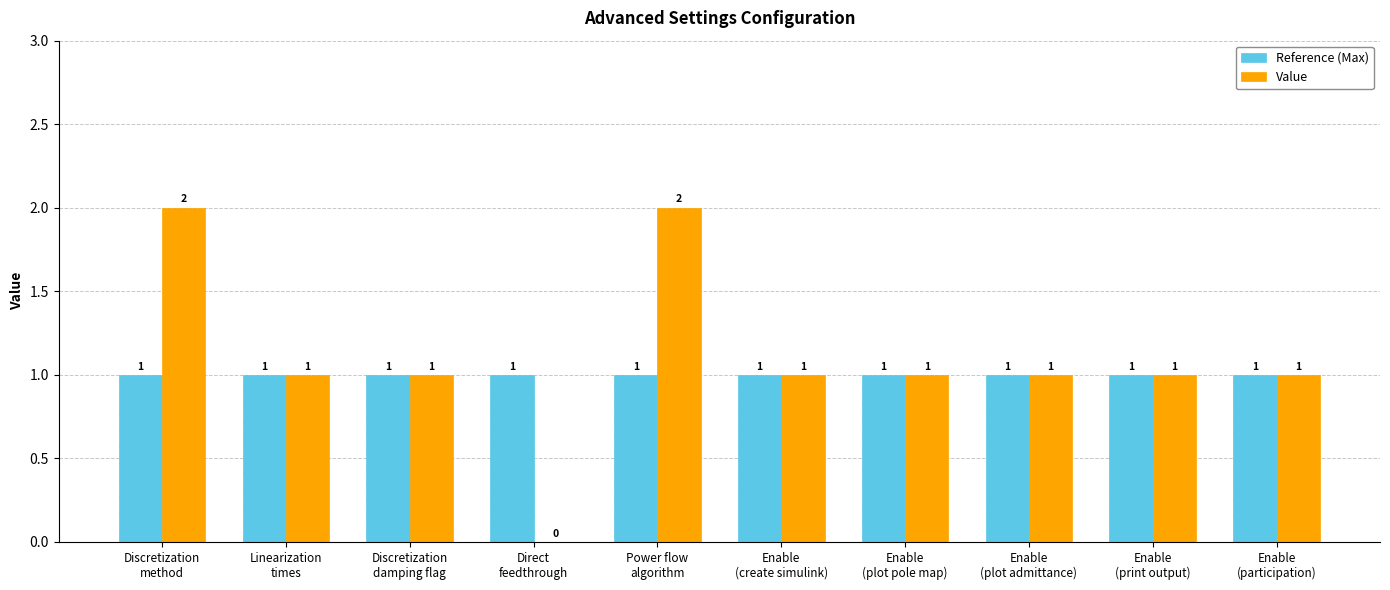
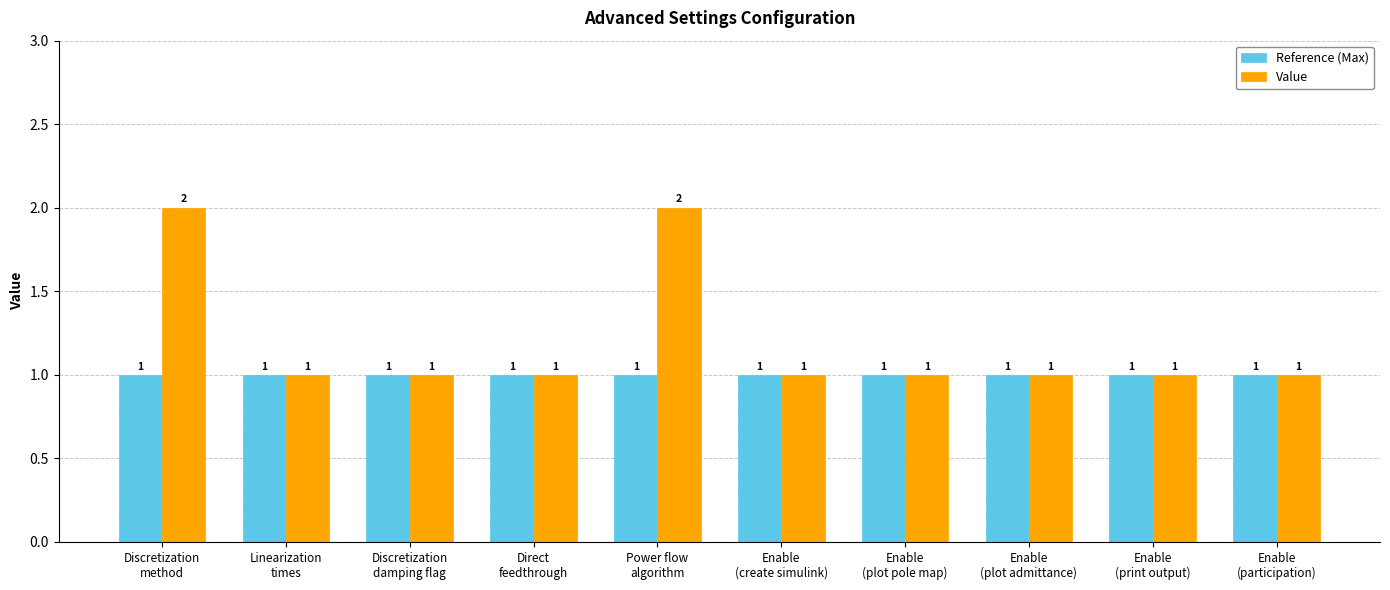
Value, Direct feedthrough: 0 -> 1
